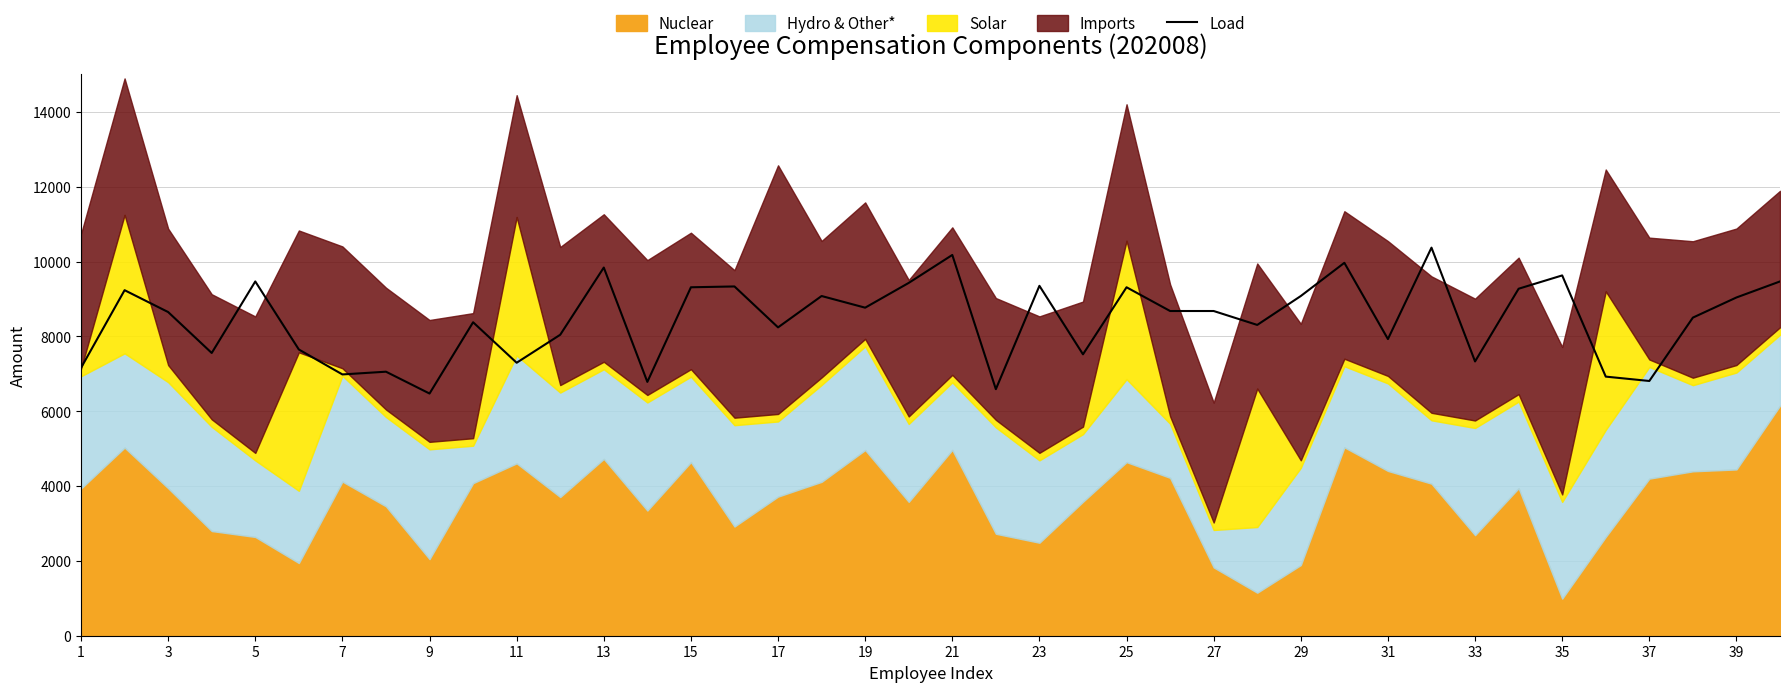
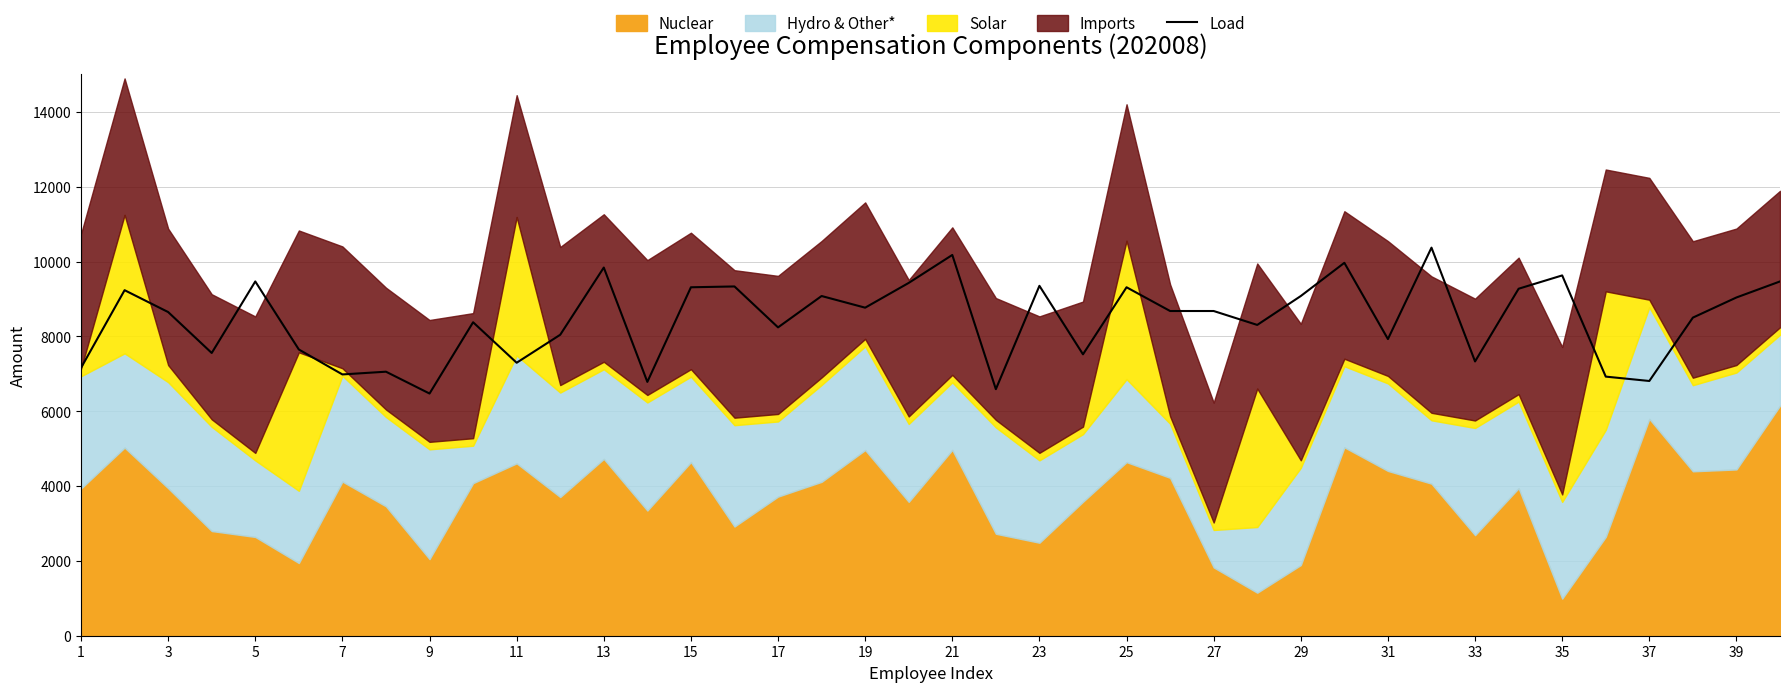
Imports, 17: 6600 -> 3700
Nuclear, 37: 4200 -> 5800
